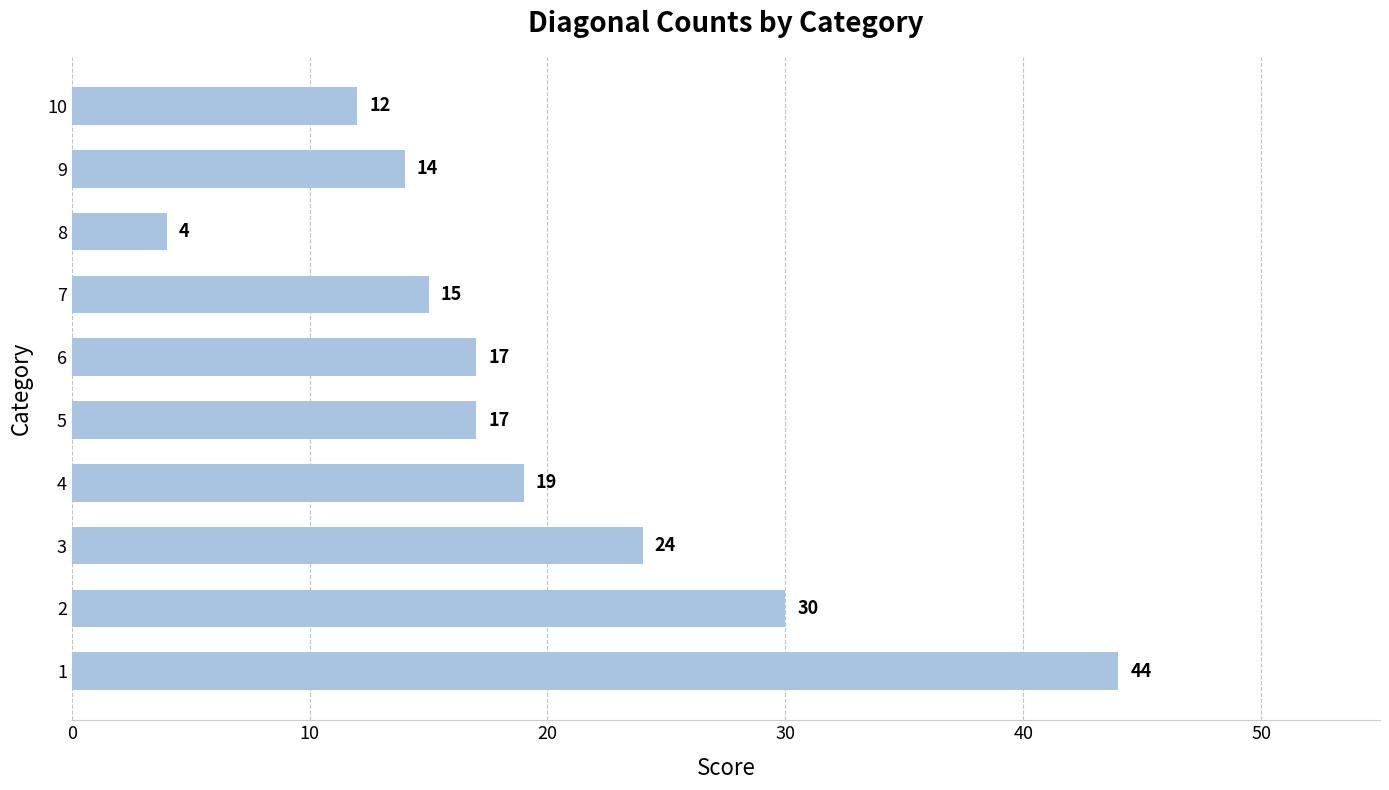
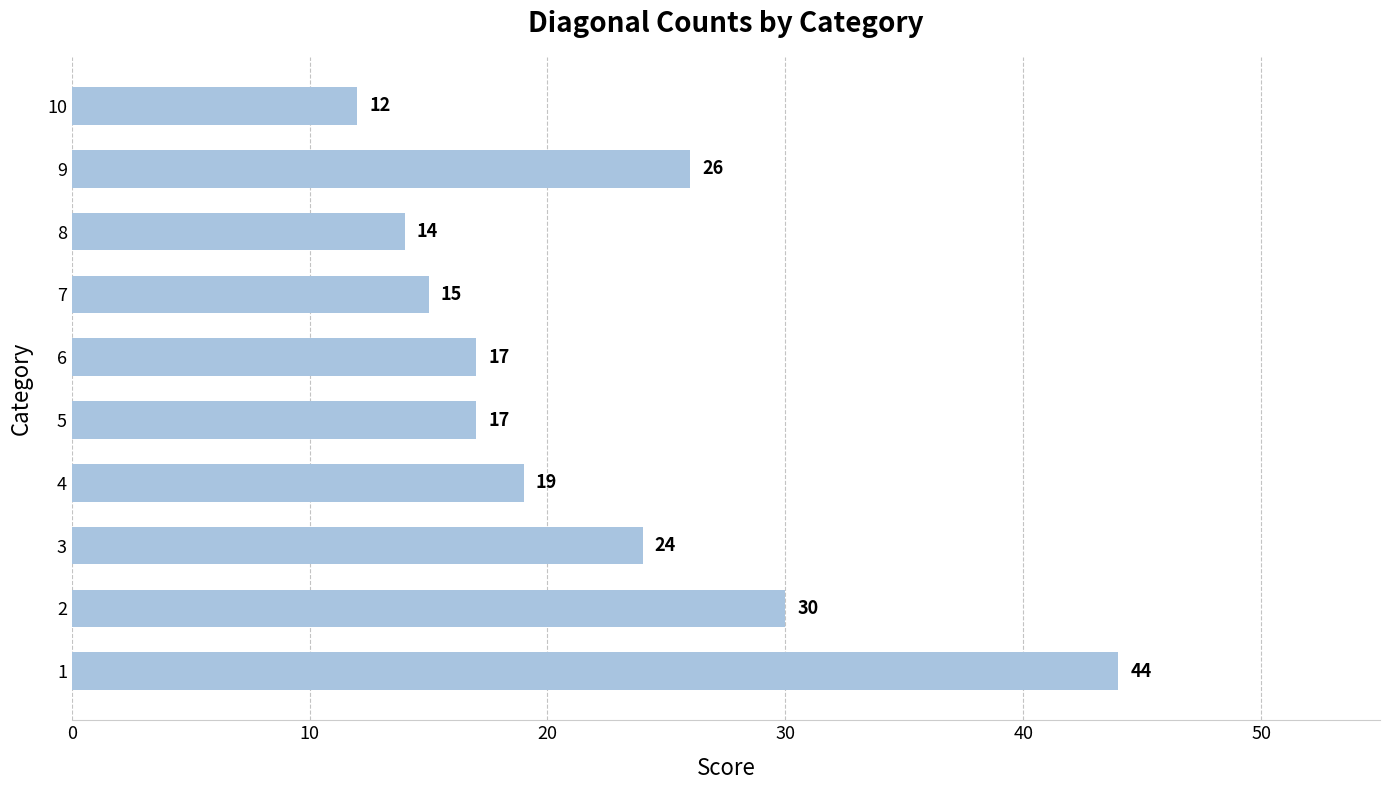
9: 14 -> 26
8: 4 -> 14
